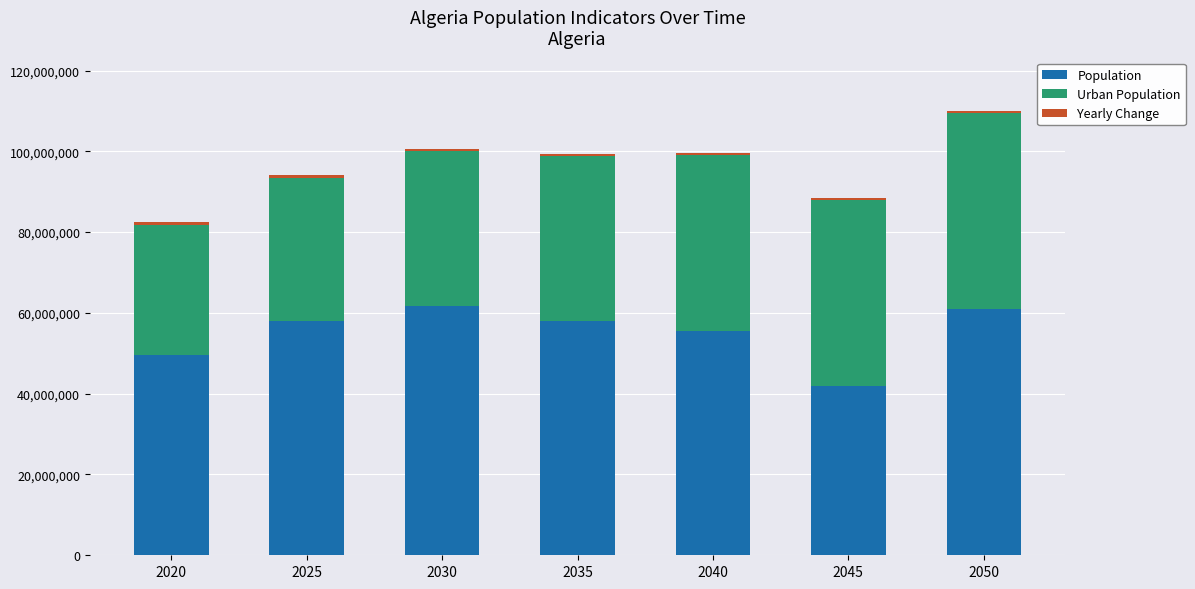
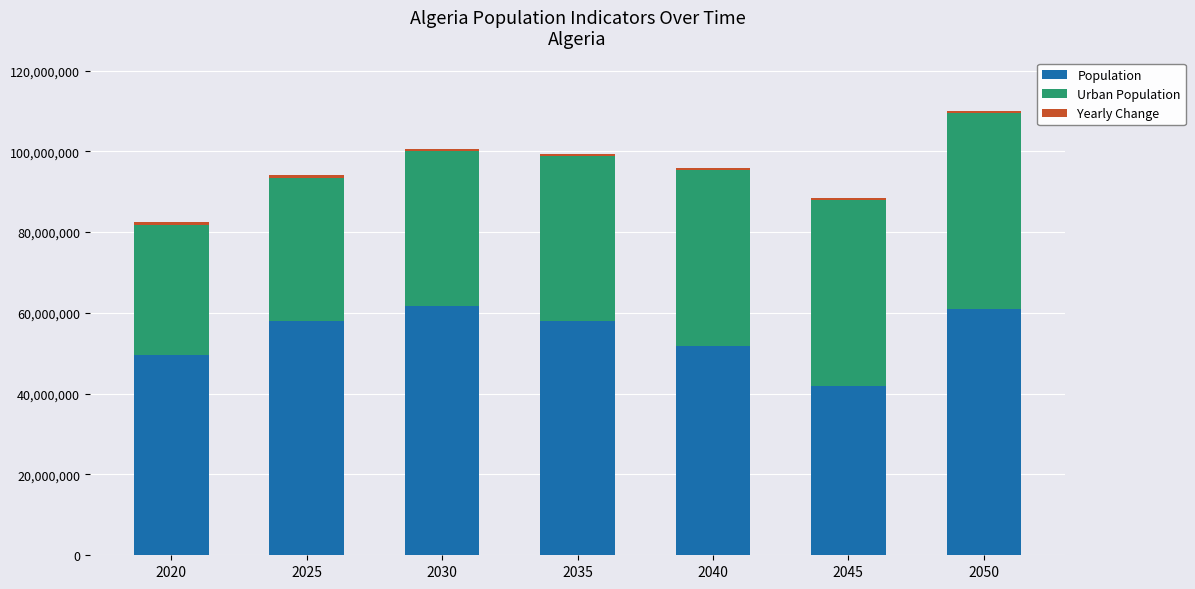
Population, 2040: 56,000,000 -> 52,000,000
